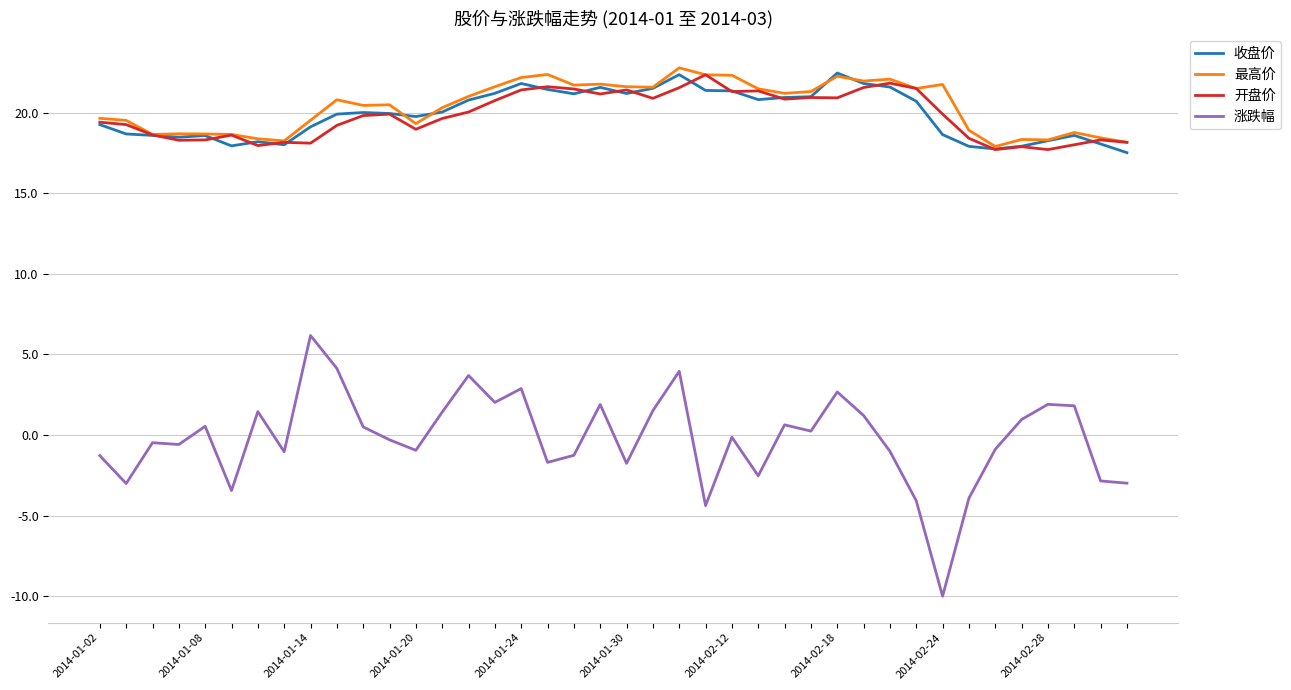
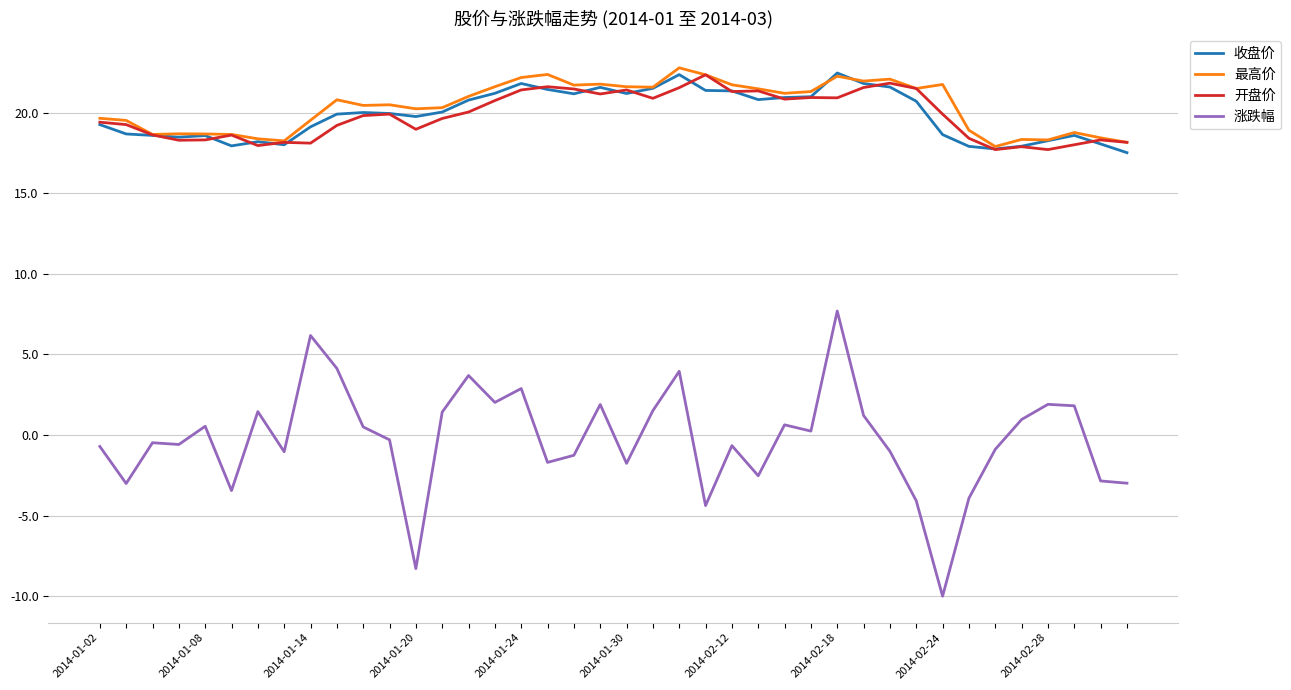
涨跌幅, 2014-01-02: -1.3 -> -0.7
最高价, 2014-01-20: 19.3 -> 20.2
涨跌幅, 2014-01-20: -1.0 -> -8.3
最高价, 2014-02-12: 22.3 -> 21.7
涨跌幅, 2014-02-12: -0.1 -> -0.7
涨跌幅, 2014-02-18: 2.7 -> 7.7
